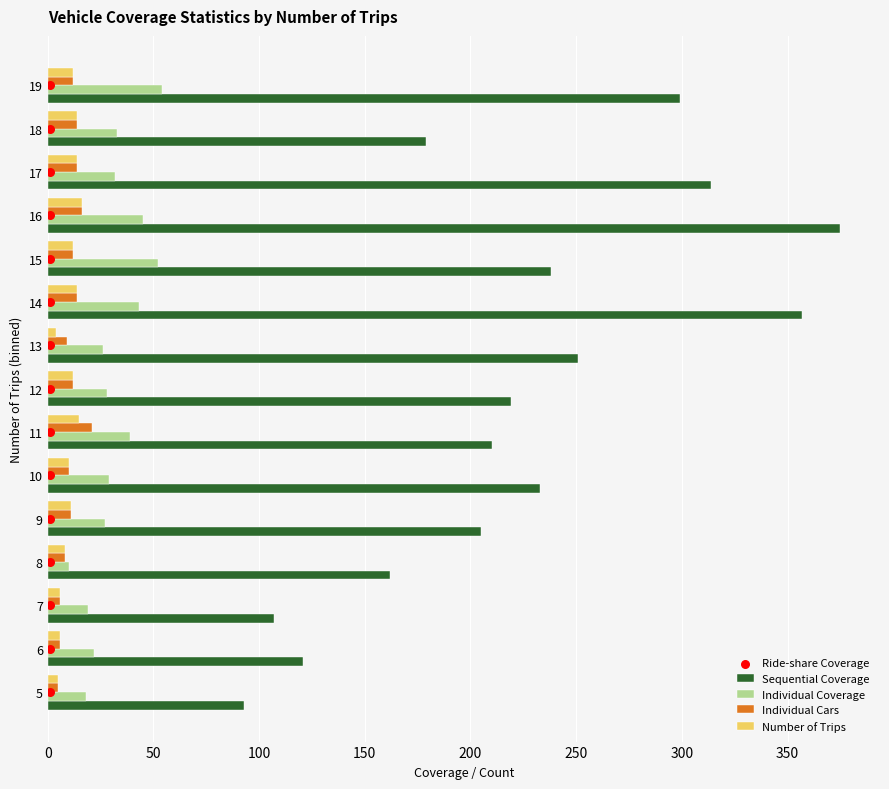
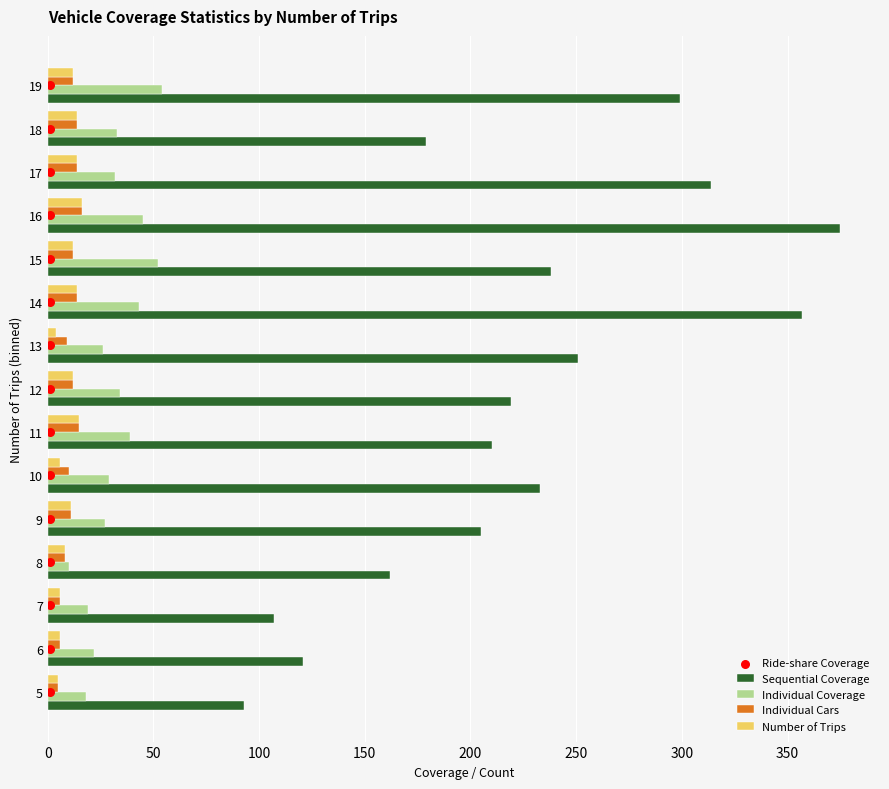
Individual Coverage, 12: 28 -> 34
Individual Cars, 11: 21 -> 15
Number of Trips, 10: 10 -> 6
